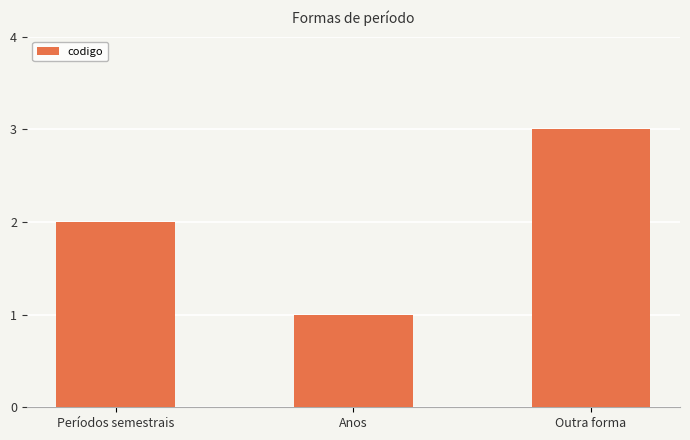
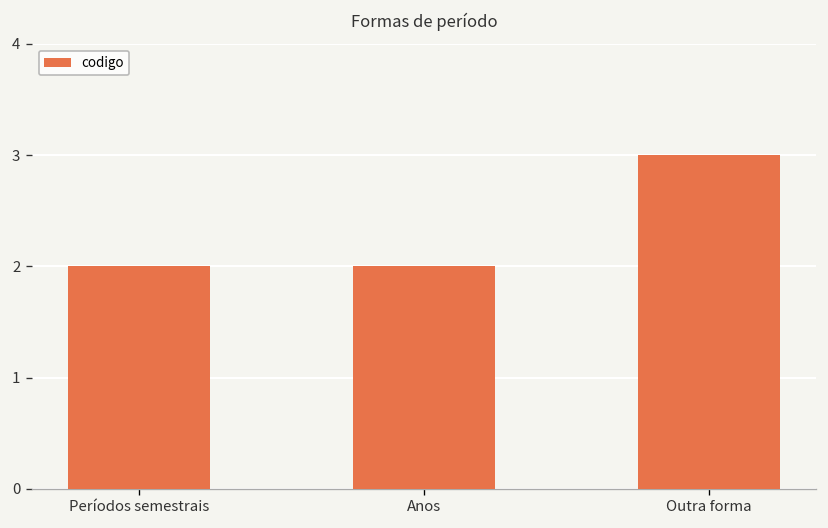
Anos: 1 -> 2
